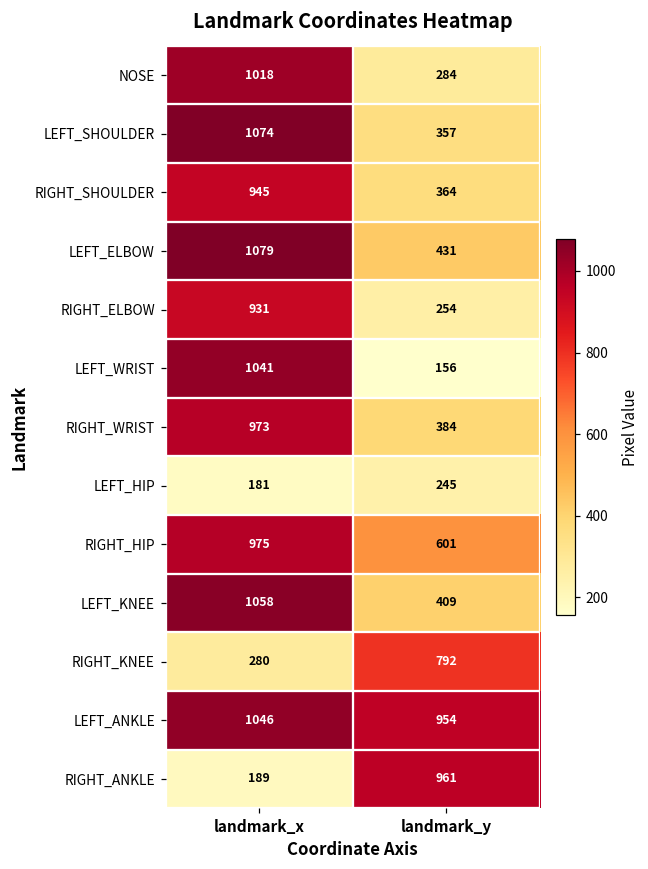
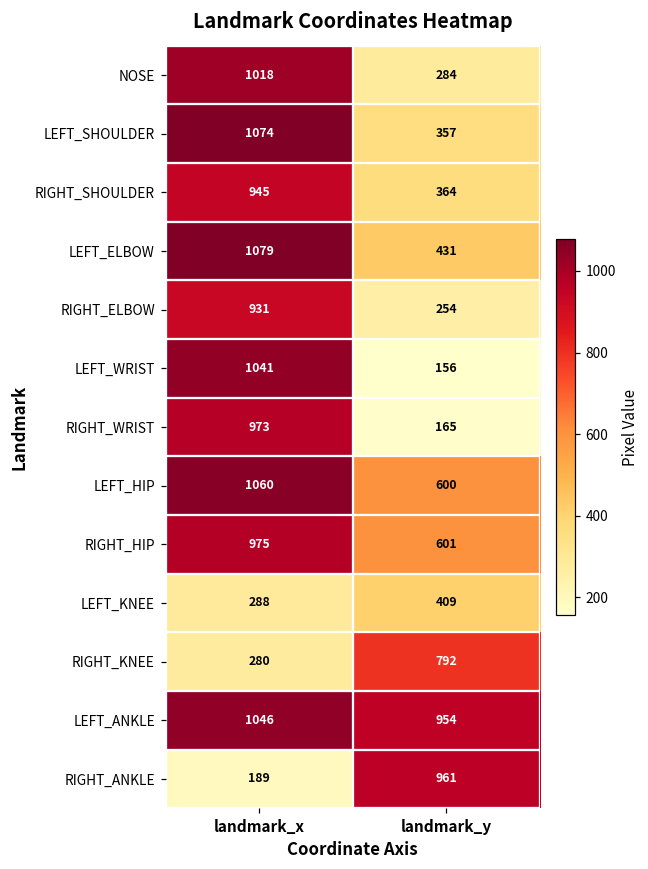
RIGHT_WRIST, landmark_y: 384 -> 165
LEFT_HIP, landmark_x: 181 -> 1060
LEFT_HIP, landmark_y: 245 -> 600
LEFT_KNEE, landmark_x: 1058 -> 288
